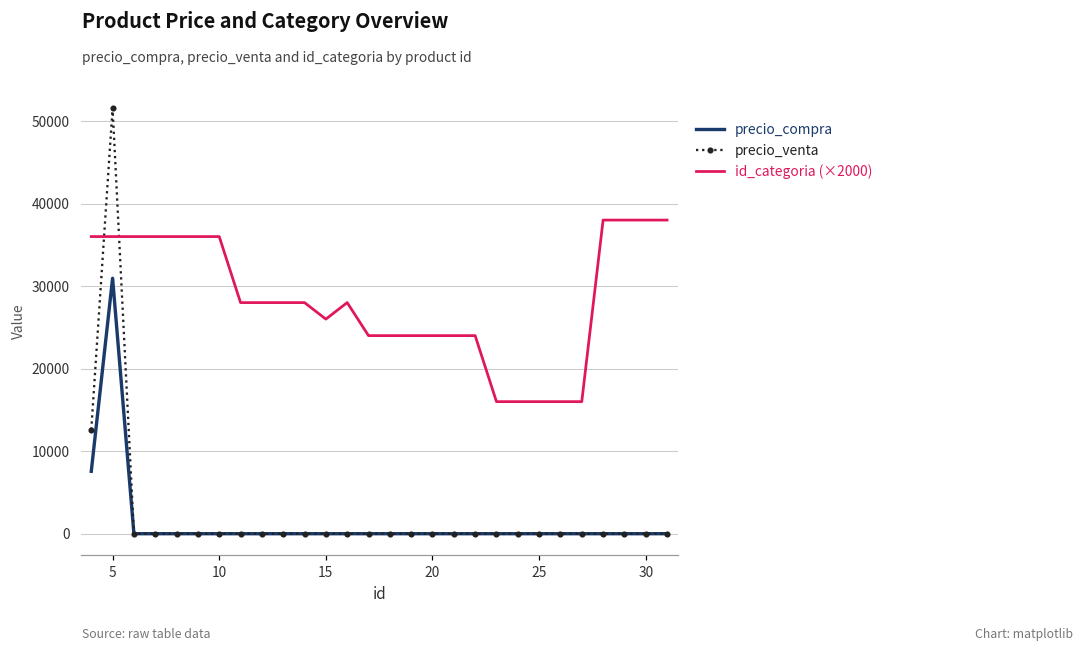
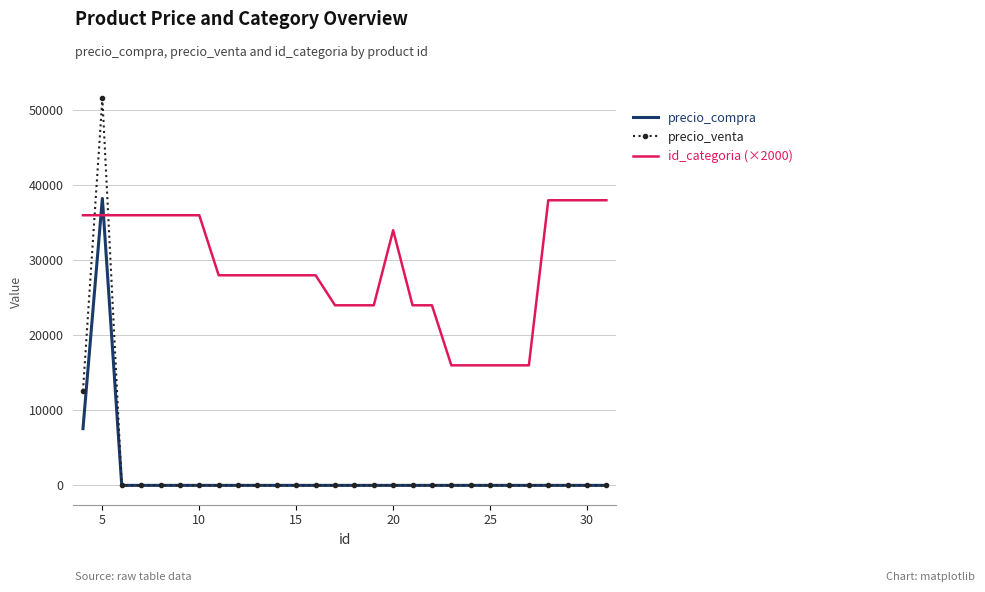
precio_compra, 5: 31000 -> 38000
id_categoria (×2000), 15: 26000 -> 28000
id_categoria (×2000), 20: 24000 -> 34000
